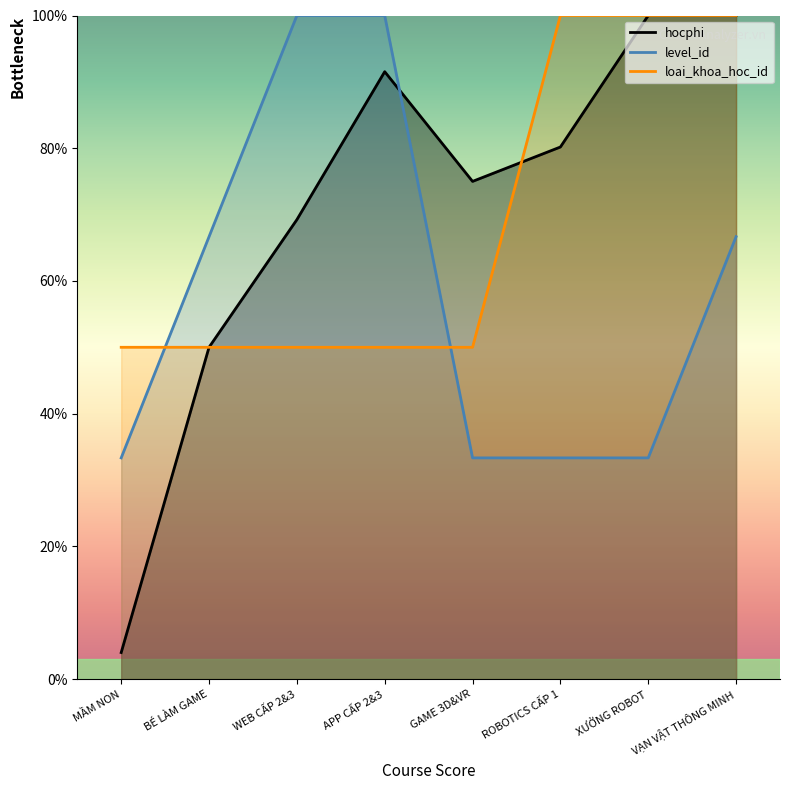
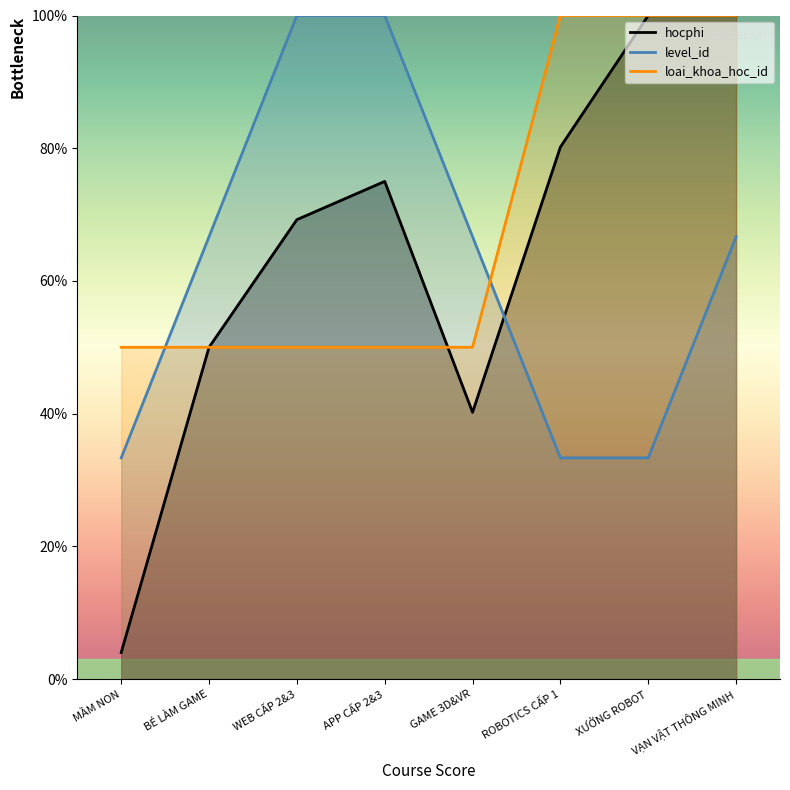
hocphi, APP CẤP 2&3: 92% -> 75%
hocphi, GAME 3D&VR: 75% -> 40%
level_id, GAME 3D&VR: 33% -> 67%
